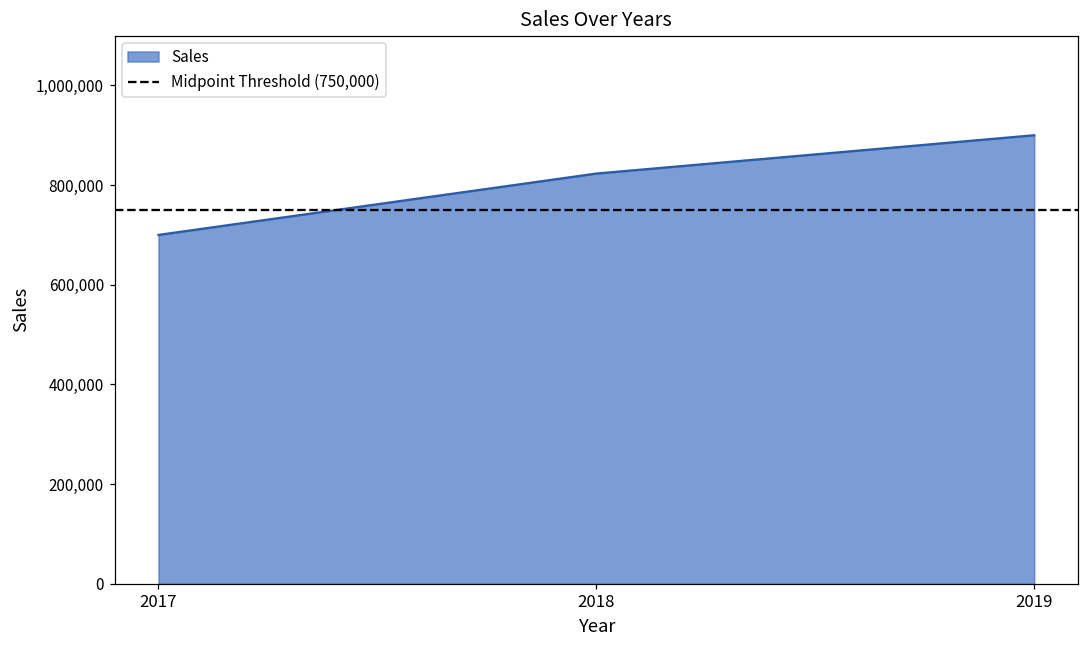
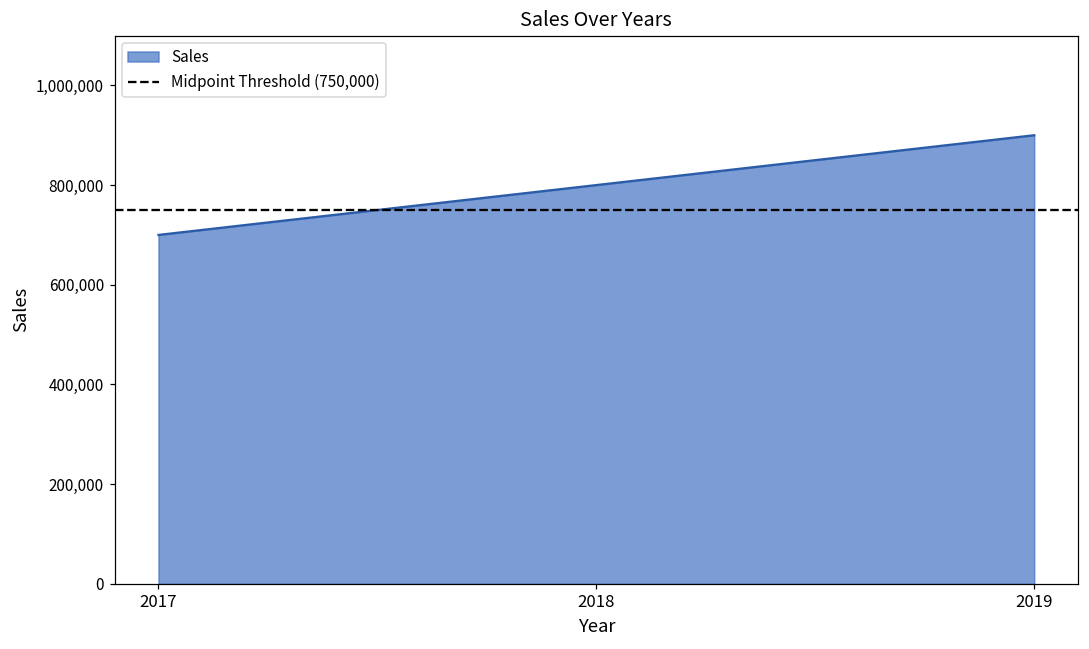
2018: 820,000 -> 800,000
